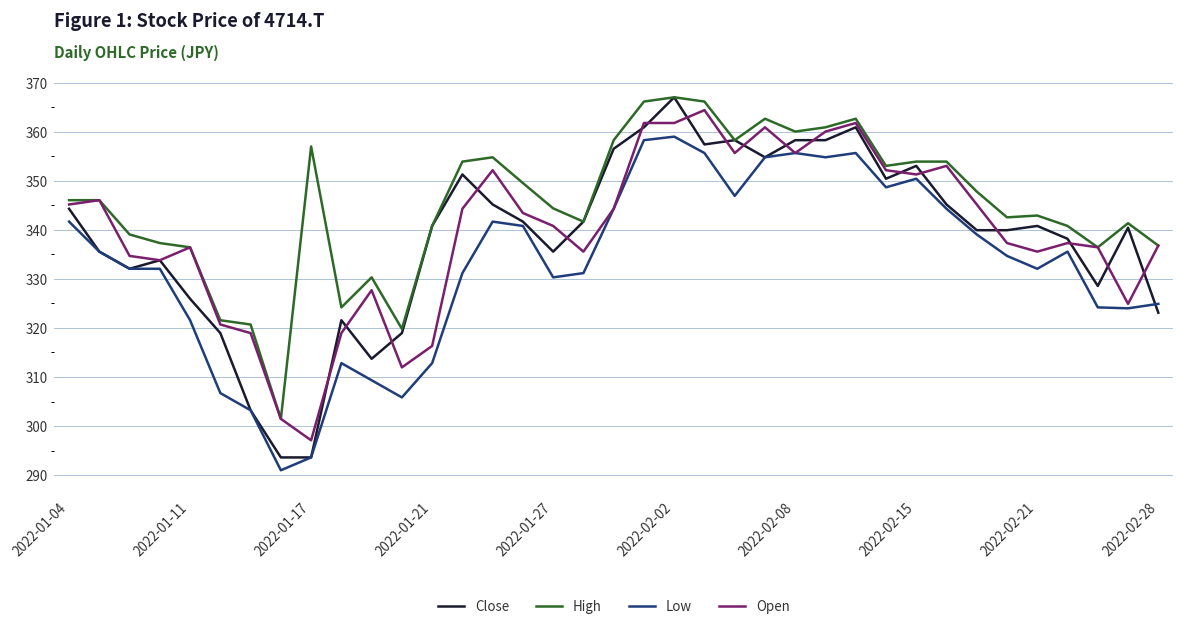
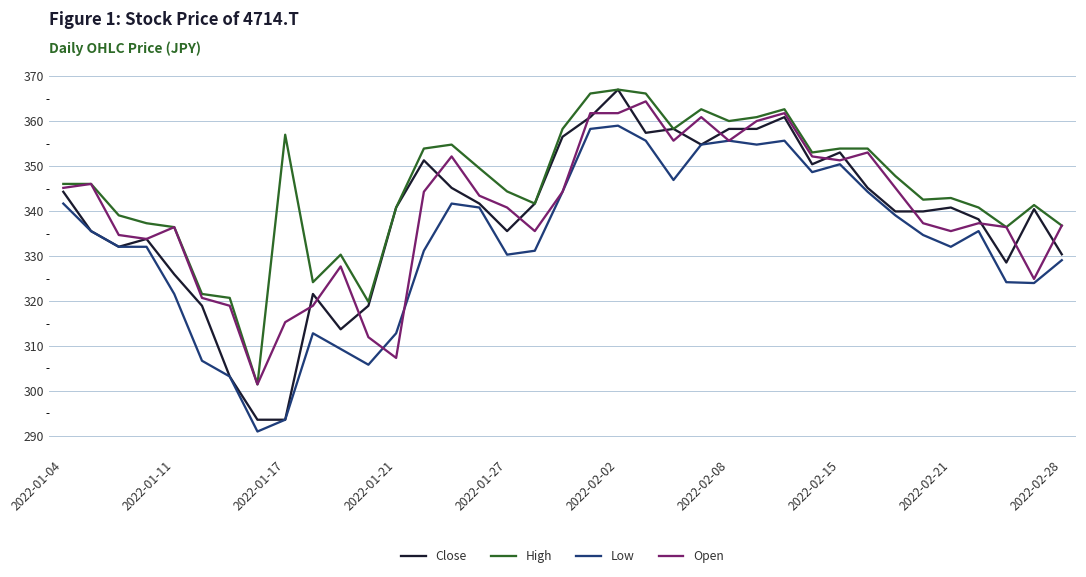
Open, 2022-01-17: 297 -> 315
Open, 2022-01-21: 316 -> 307
Close, 2022-02-28: 323 -> 330
Low, 2022-02-28: 325 -> 329
